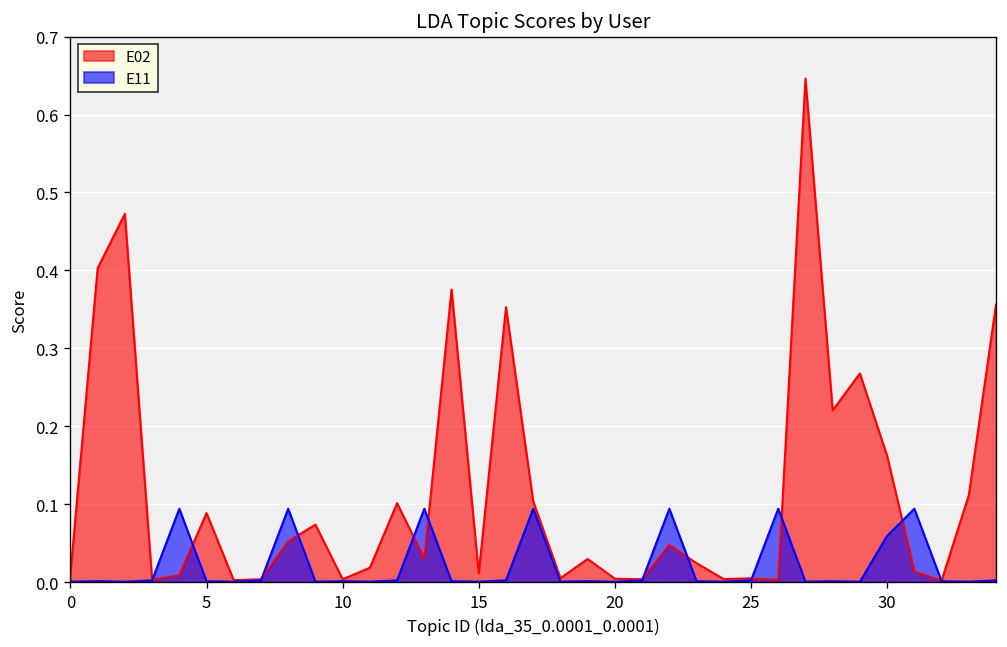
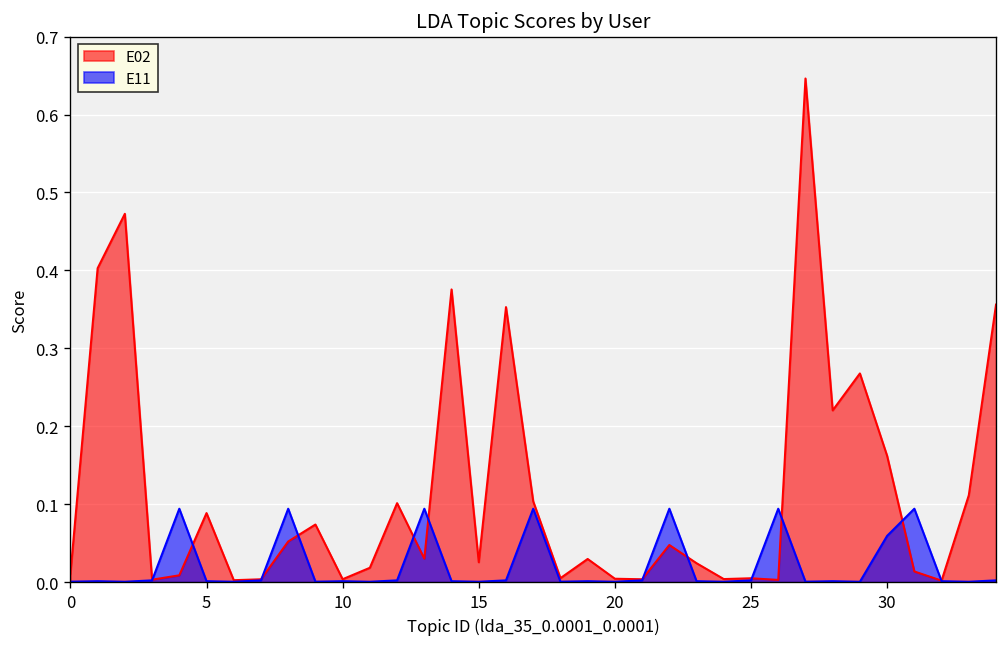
E02, 15: 0.01 -> 0.03
